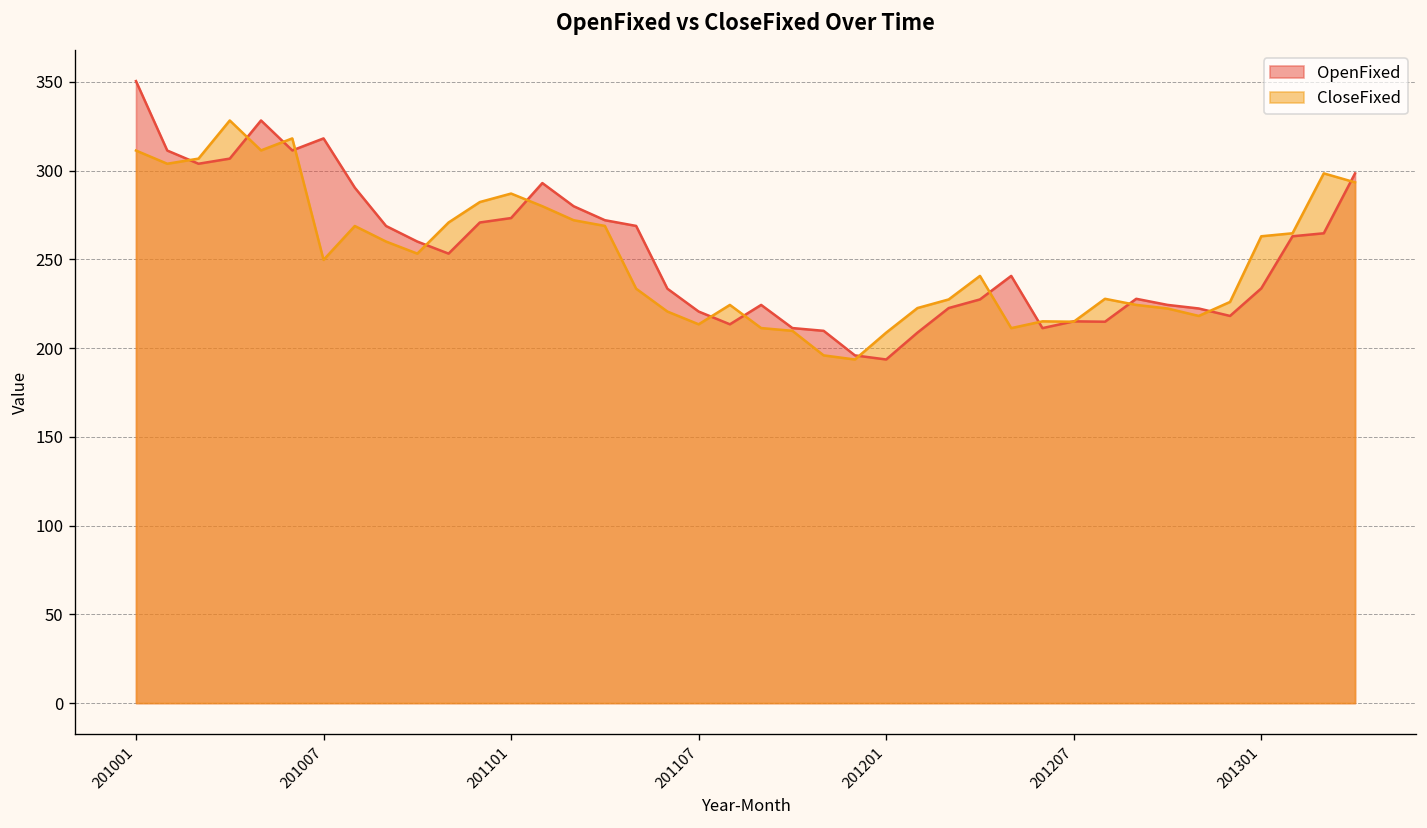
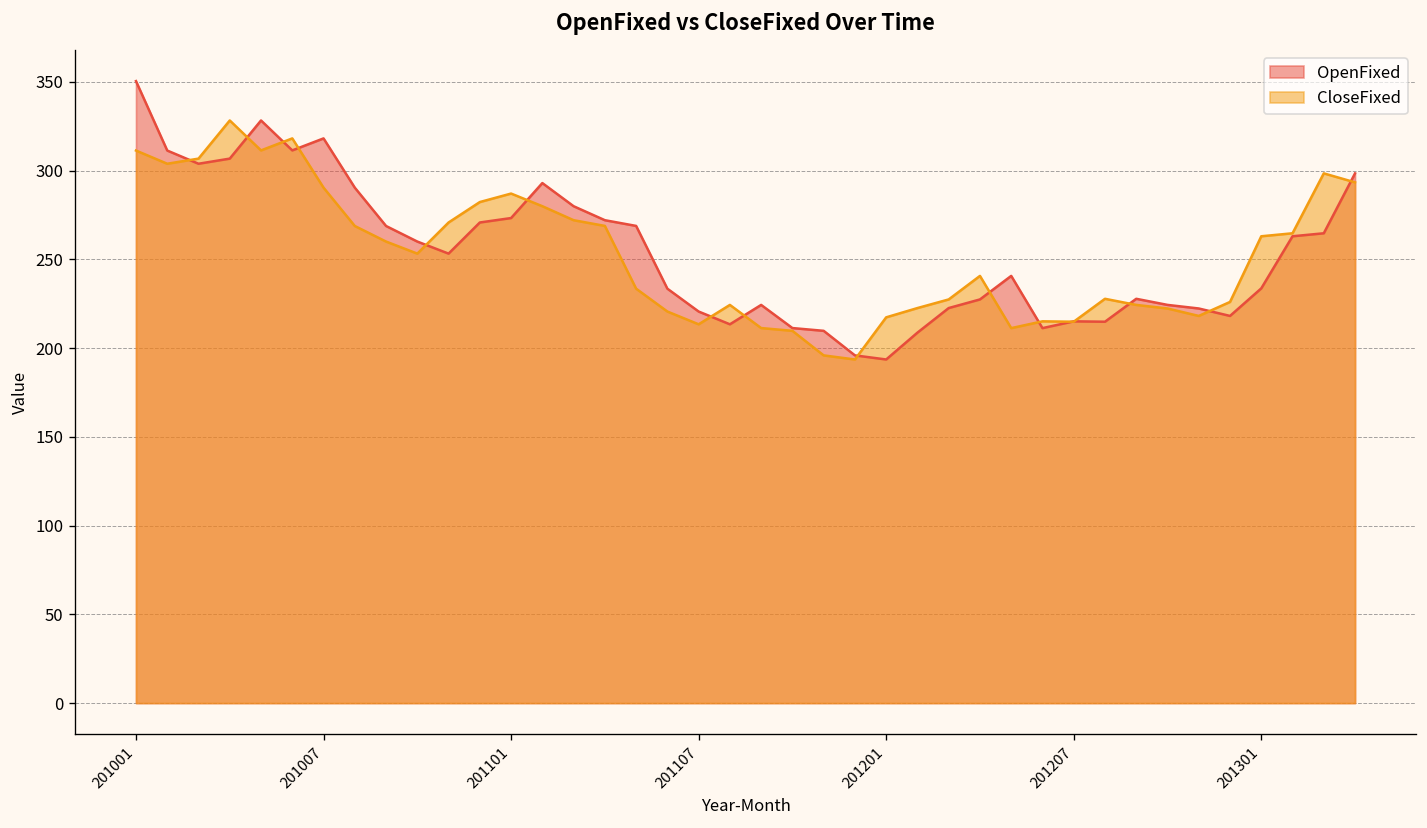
CloseFixed, 201007: 250 -> 290
CloseFixed, 201201: 209 -> 217
